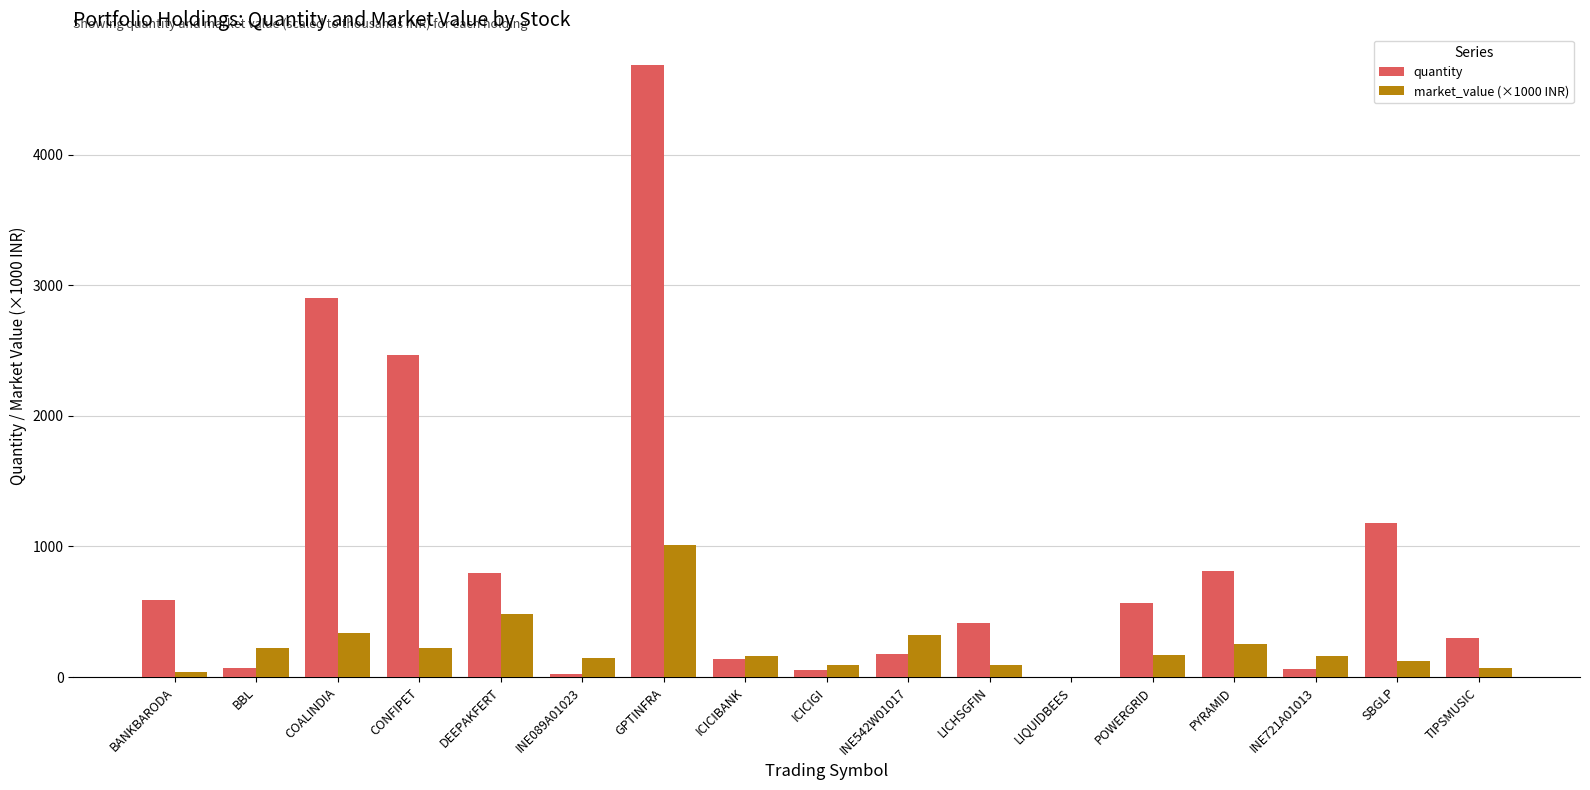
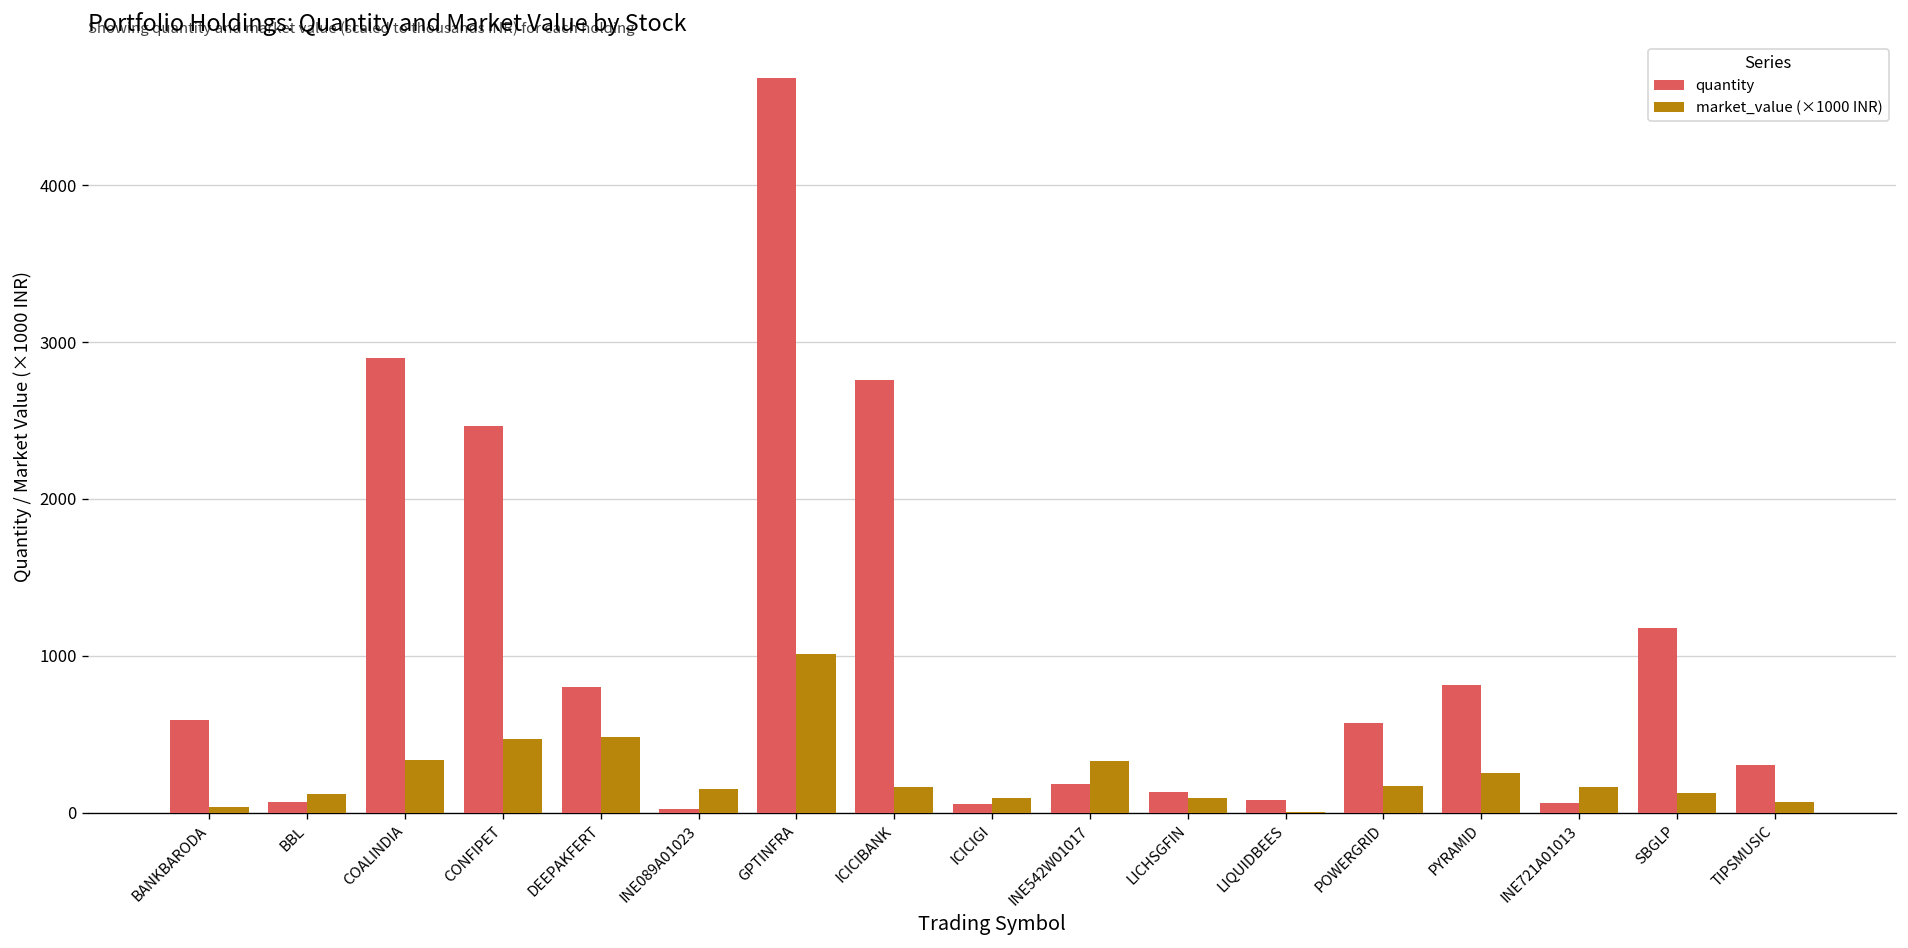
market_value (×1000 INR), BBL: 220 -> 120
market_value (×1000 INR), CONFIPET: 220 -> 470
quantity, ICICIBANK: 140 -> 2760
quantity, LICHSGFIN: 420 -> 130
quantity, LIQUIDBEES: 0 -> 80
